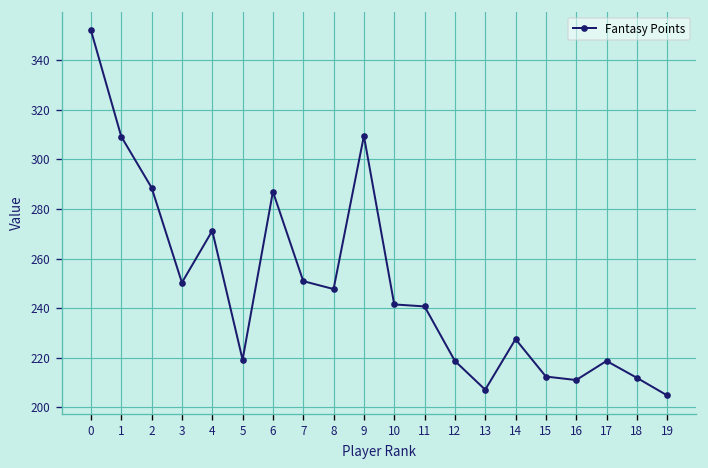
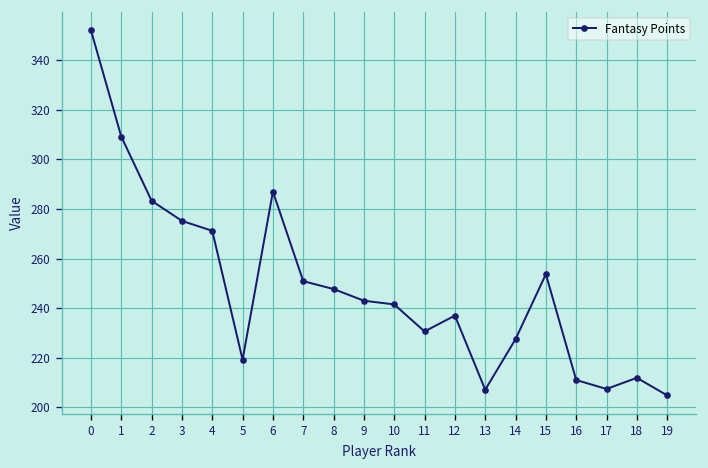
2: 289 -> 283
3: 250 -> 275
9: 310 -> 243
11: 241 -> 231
12: 219 -> 237
15: 212 -> 254
17: 219 -> 207
